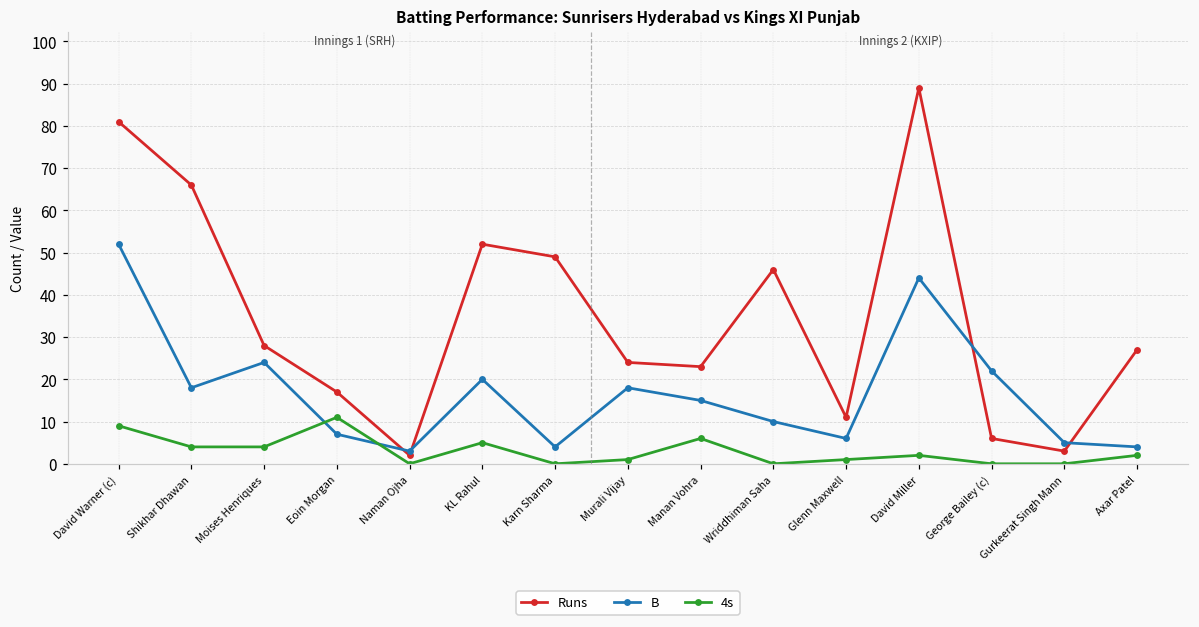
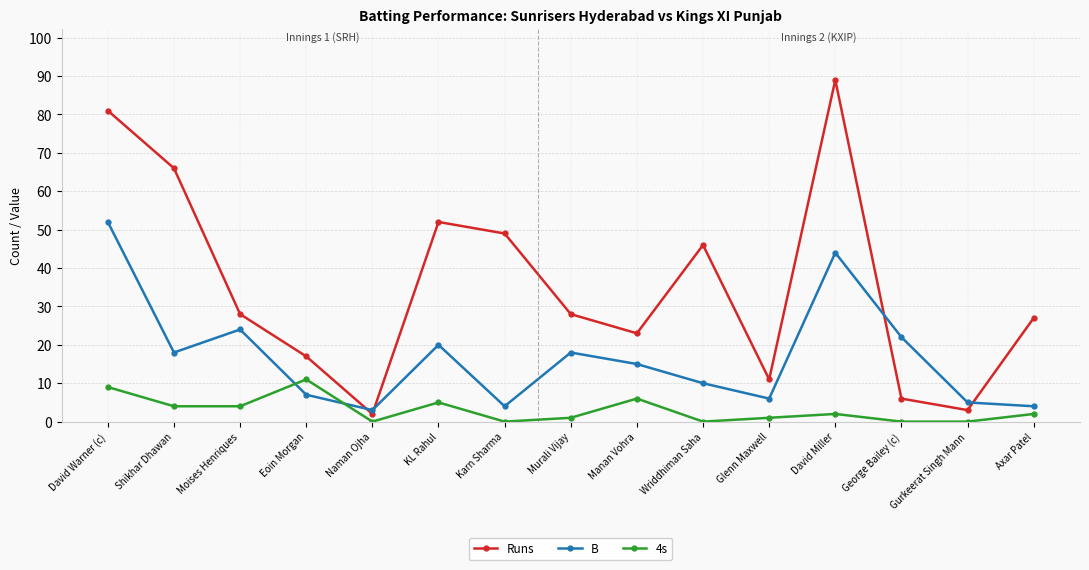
Runs, Murali Vijay: 24 -> 28
